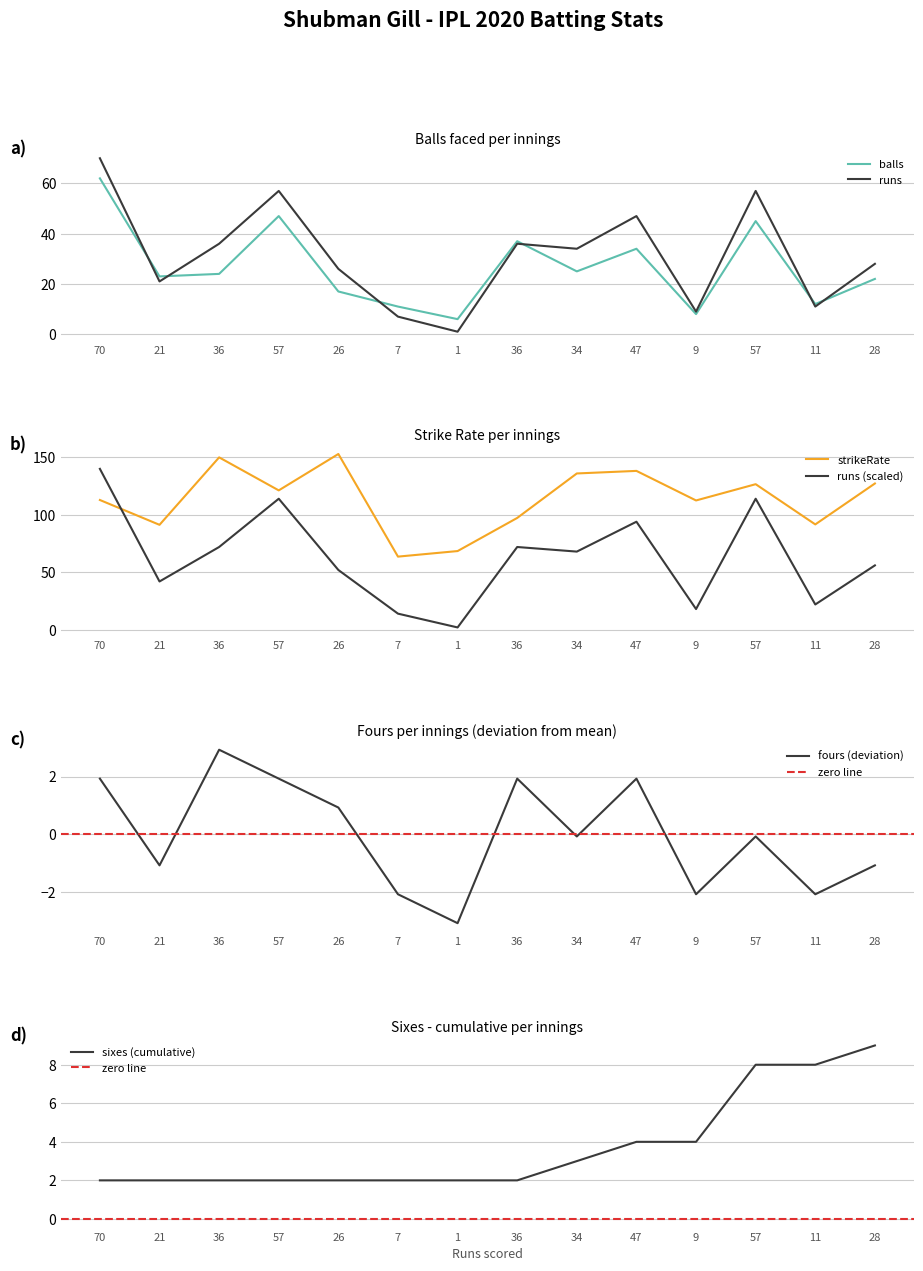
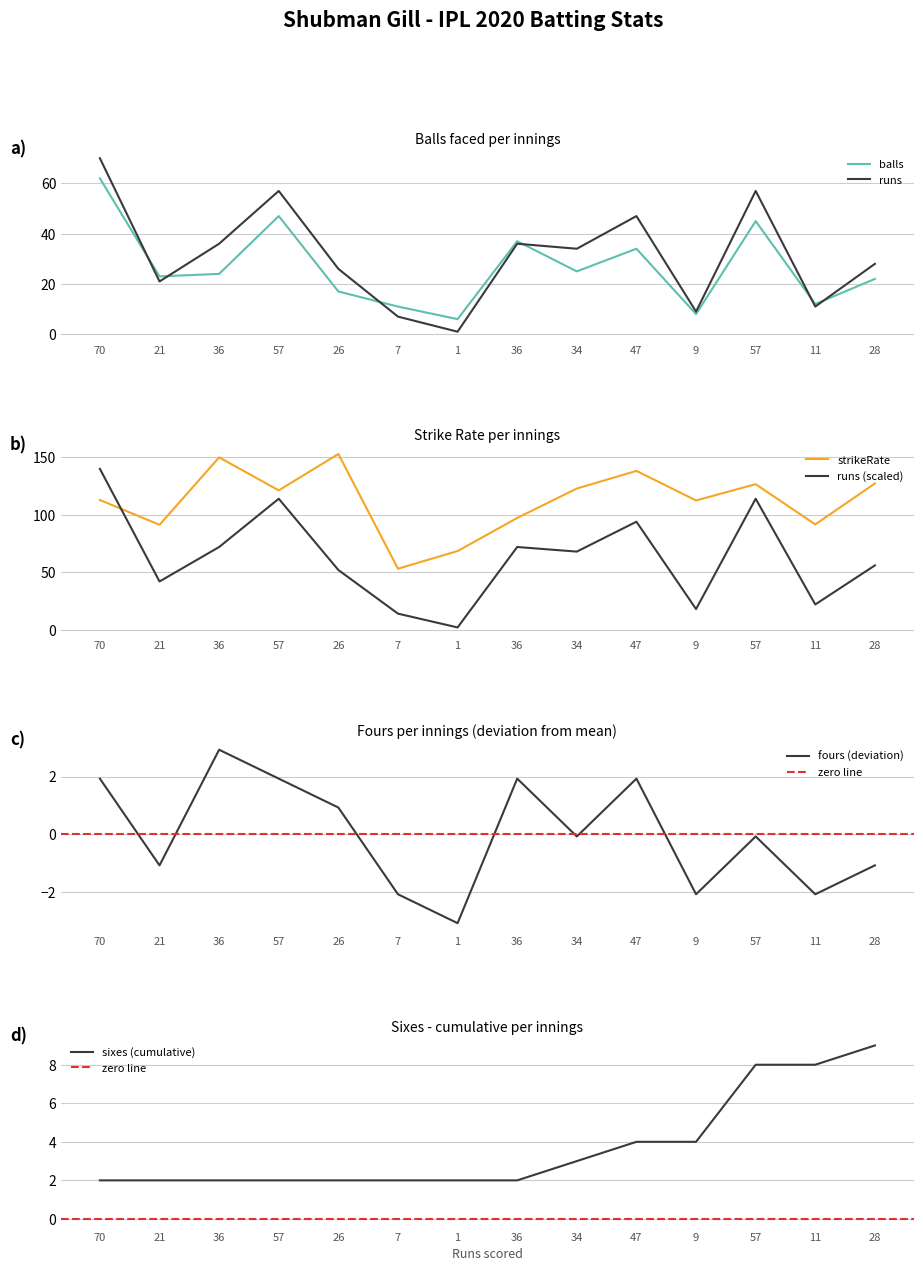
Strike Rate per innings, strikeRate, 7: 64 -> 53
Strike Rate per innings, strikeRate, 34: 136 -> 123
